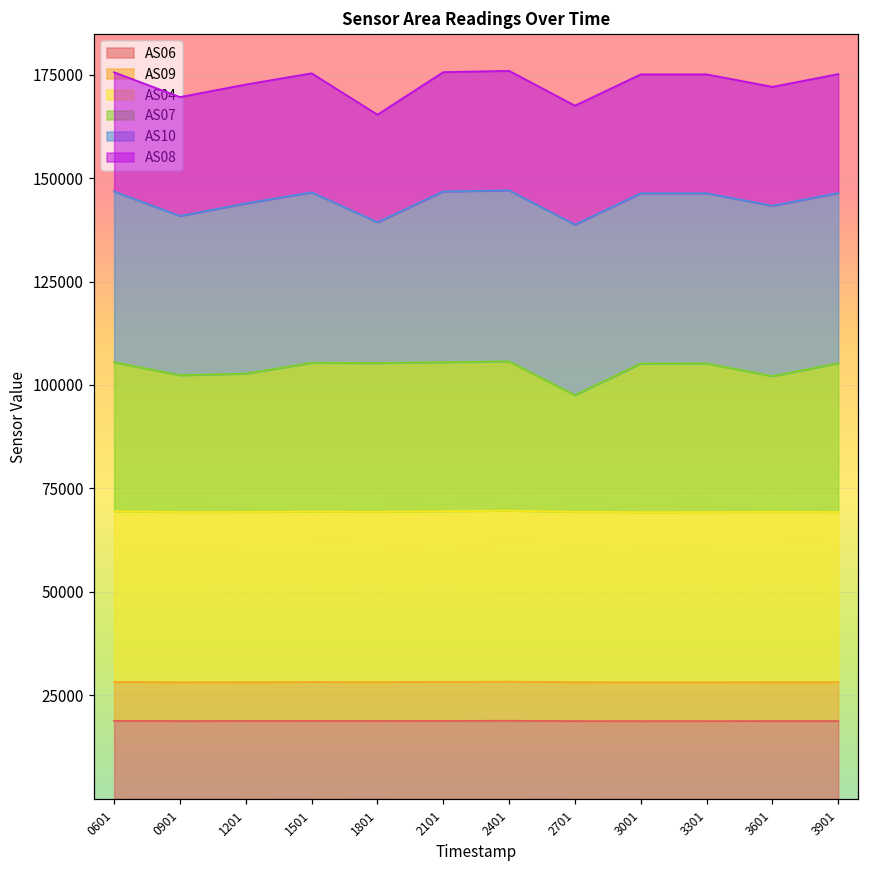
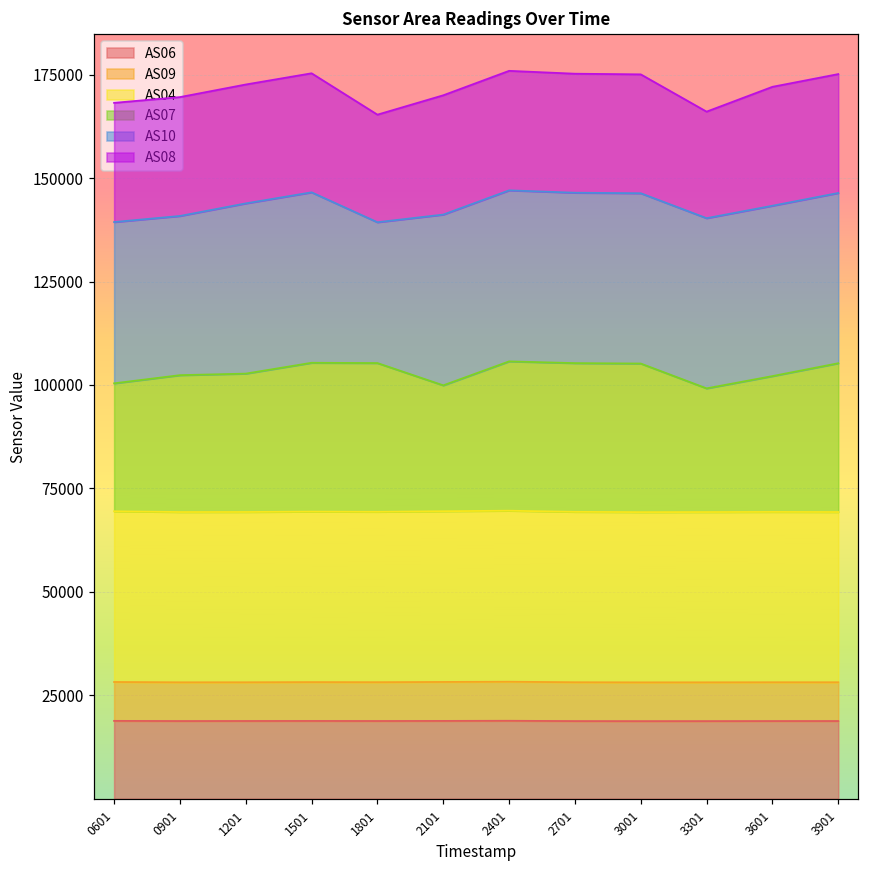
AS07, 0601: 36000 -> 31000
AS10, 0601: 41000 -> 39000
AS07, 2101: 36000 -> 30000
AS07, 2701: 28000 -> 36000
AS07, 3301: 36000 -> 30000
AS08, 3301: 29000 -> 26000
